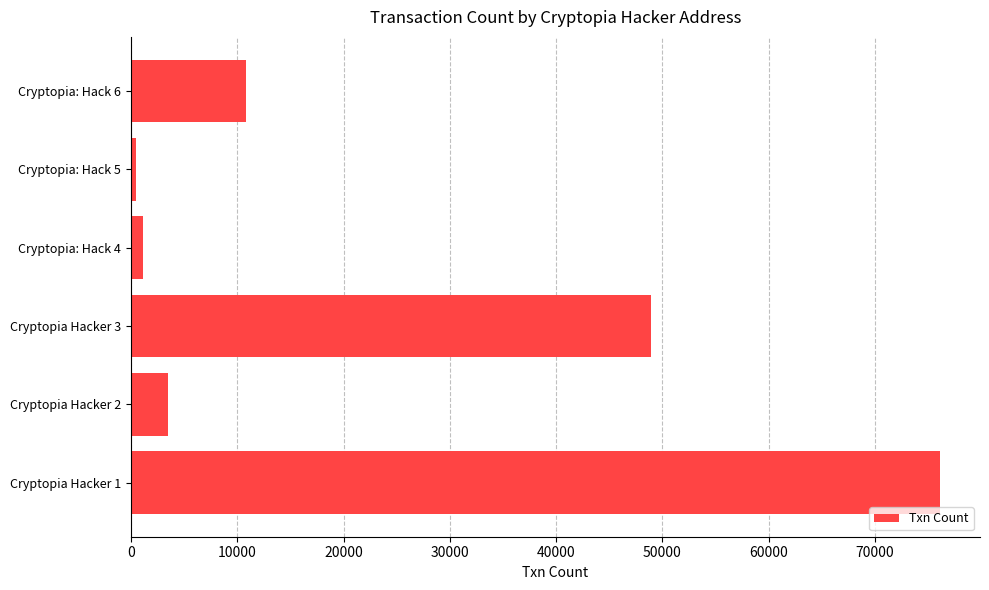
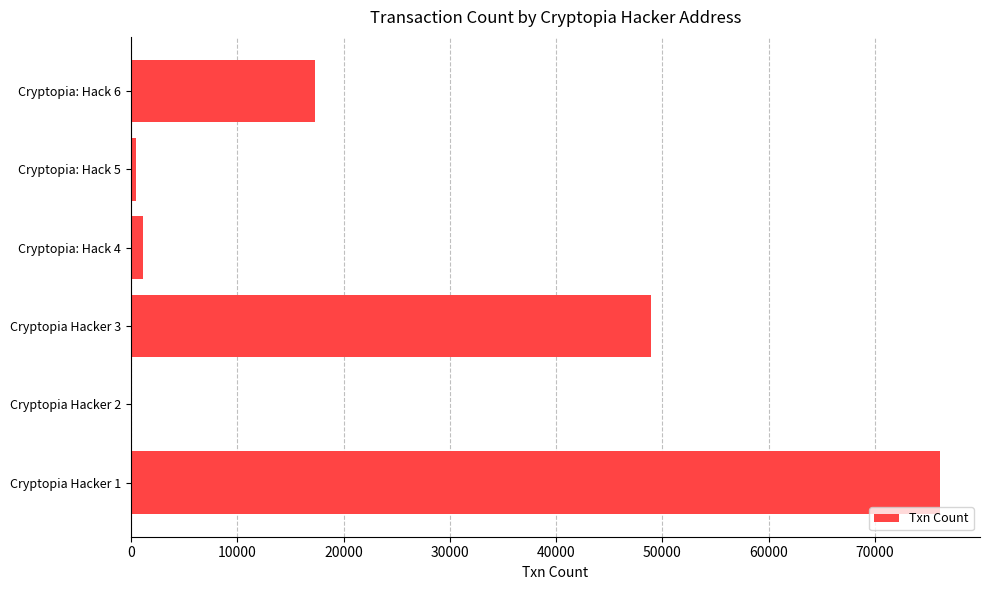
Cryptopia: Hack 6: 10800 -> 17300
Cryptopia Hacker 2: 3500 -> 0
